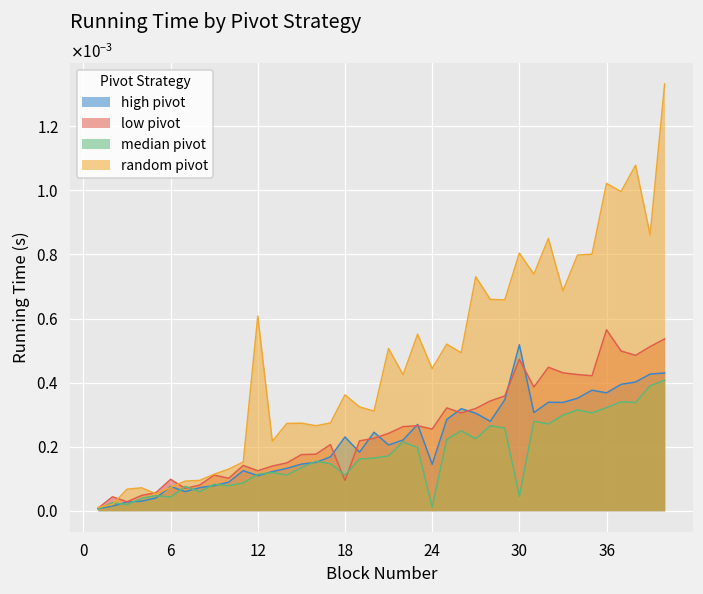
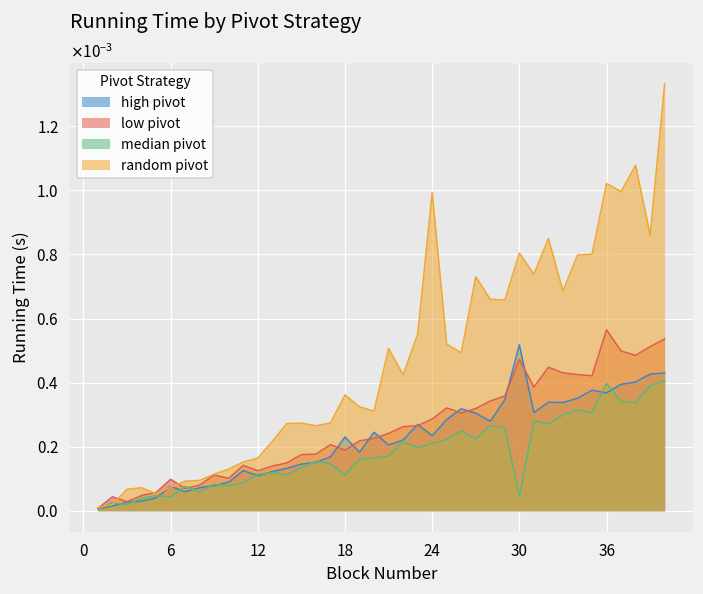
random pivot, 12: 0.00061 -> 0.00016
low pivot, 18: 0.00009 -> 0.00019
high pivot, 24: 0.00015 -> 0.00023
low pivot, 24: 0.00025 -> 0.00029
median pivot, 24: 0.00001 -> 0.00021
random pivot, 24: 0.00044 -> 0.00099
median pivot, 36: 0.00032 -> 0.00040
